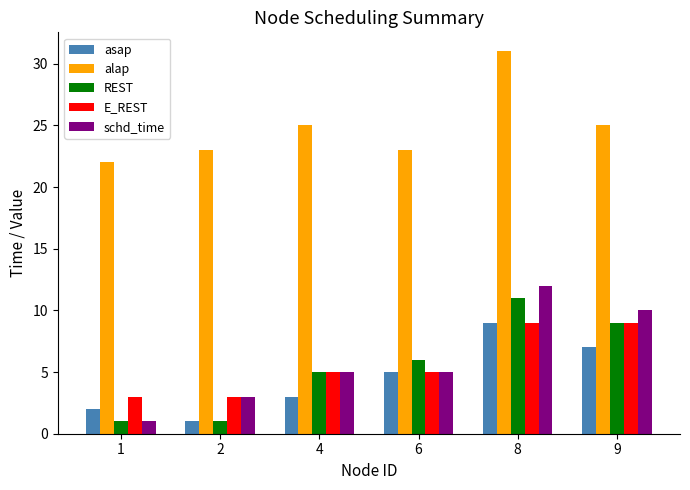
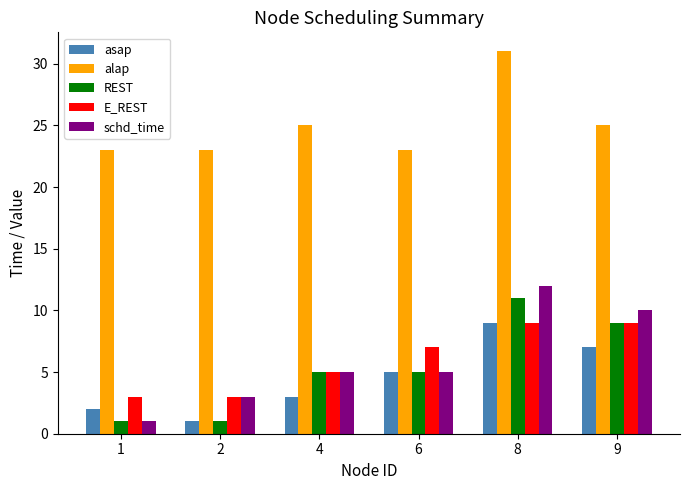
alap, 1: 22 -> 23
REST, 6: 6 -> 5
E_REST, 6: 5 -> 7
